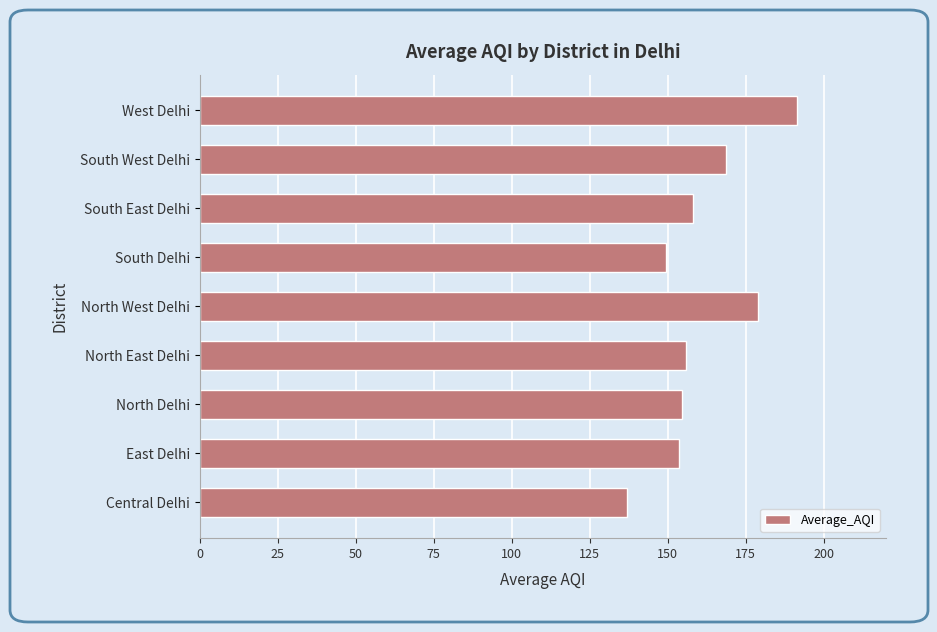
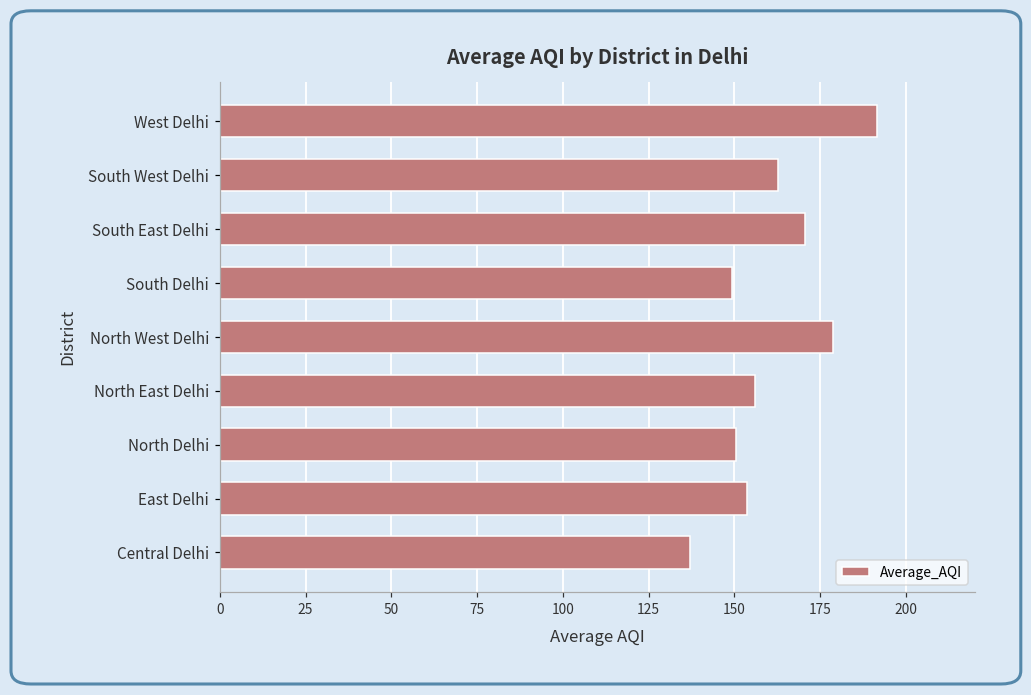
South West Delhi: 169 -> 163
South East Delhi: 158 -> 170
North Delhi: 155 -> 150
